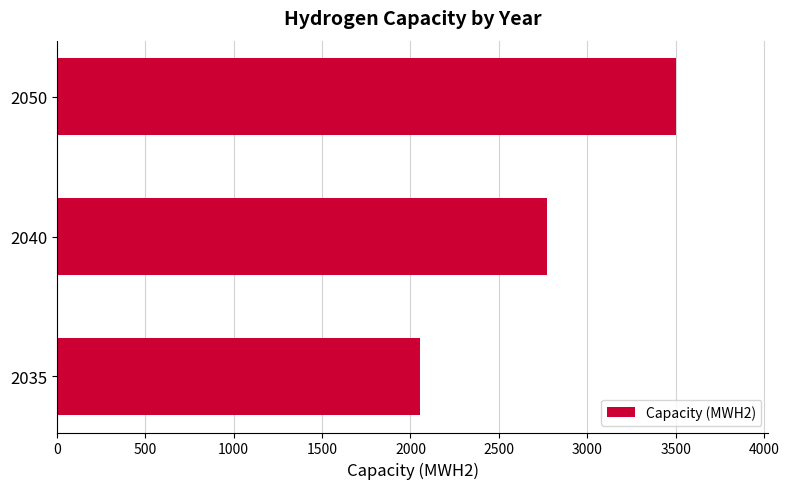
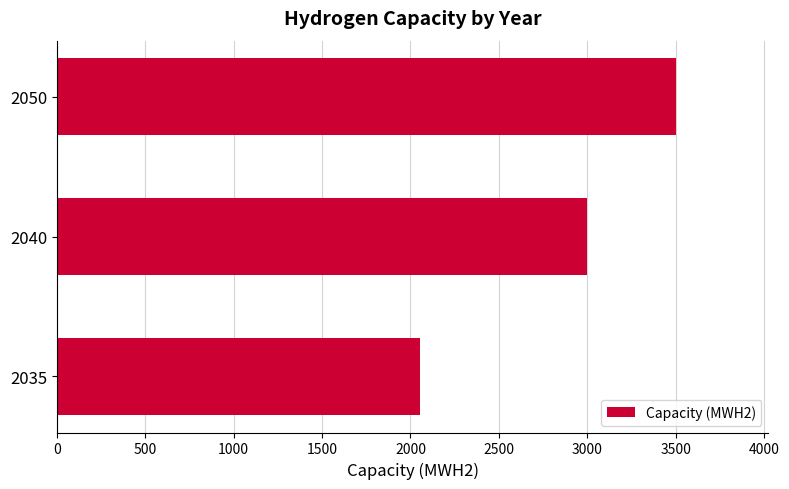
2040: 2780 -> 3000
